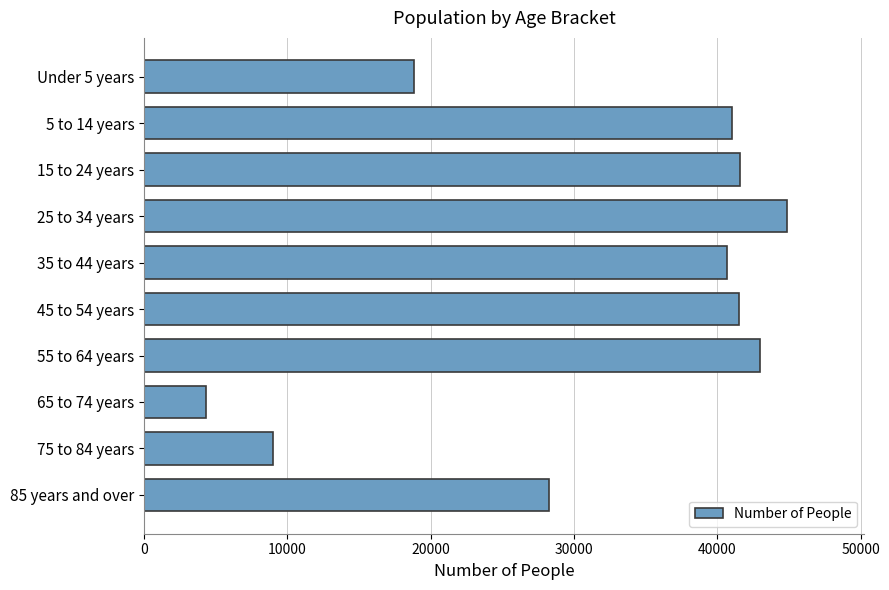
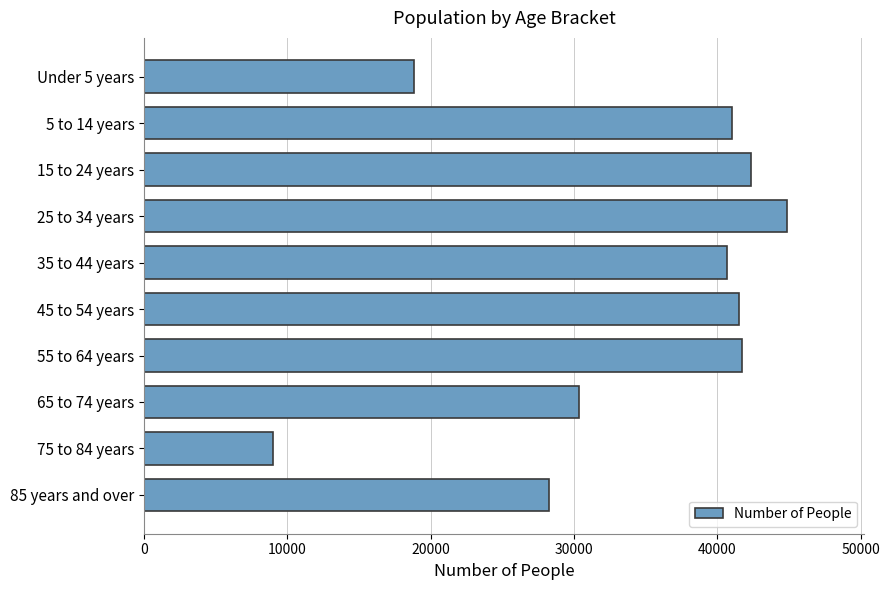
15 to 24 years: 41600 -> 42300
55 to 64 years: 43000 -> 41700
65 to 74 years: 4400 -> 30400
